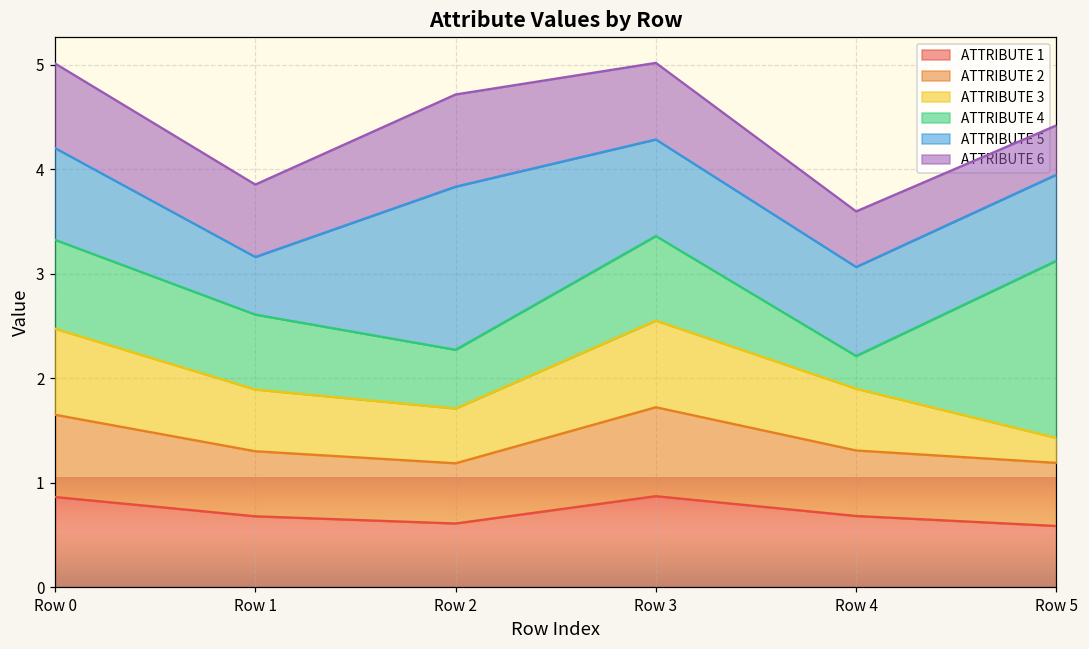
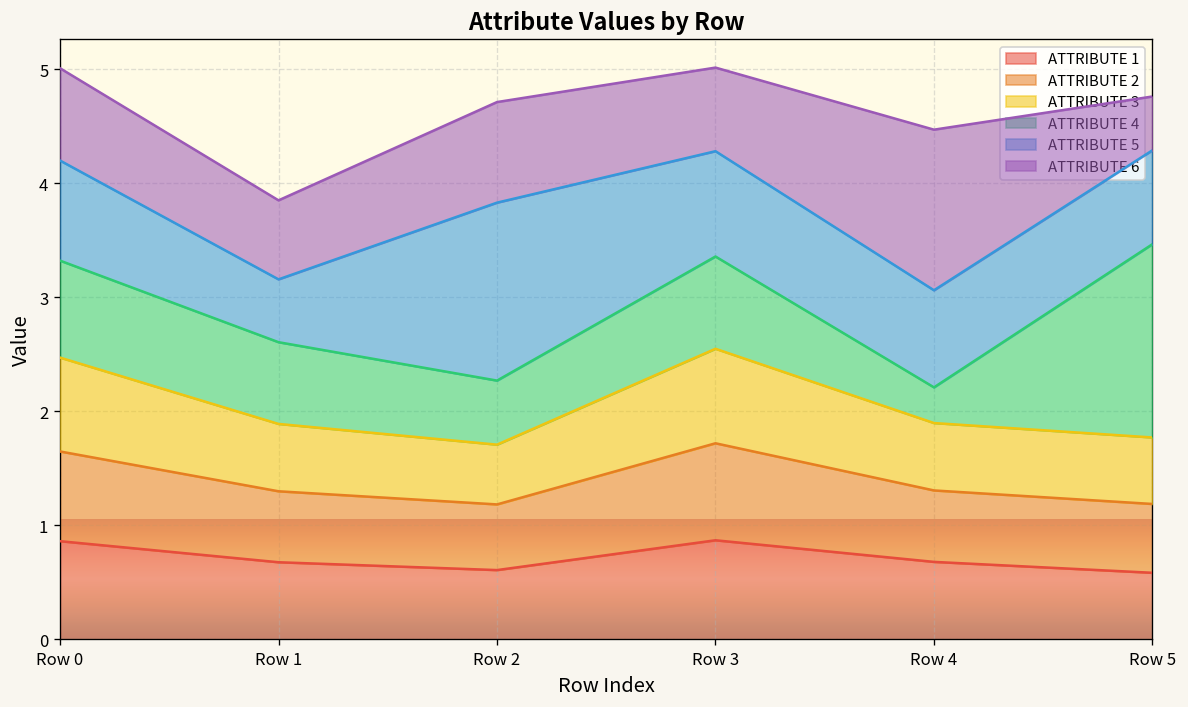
ATTRIBUTE 6, Row 4: 0.5 -> 1.4
ATTRIBUTE 3, Row 5: 0.2 -> 0.6
